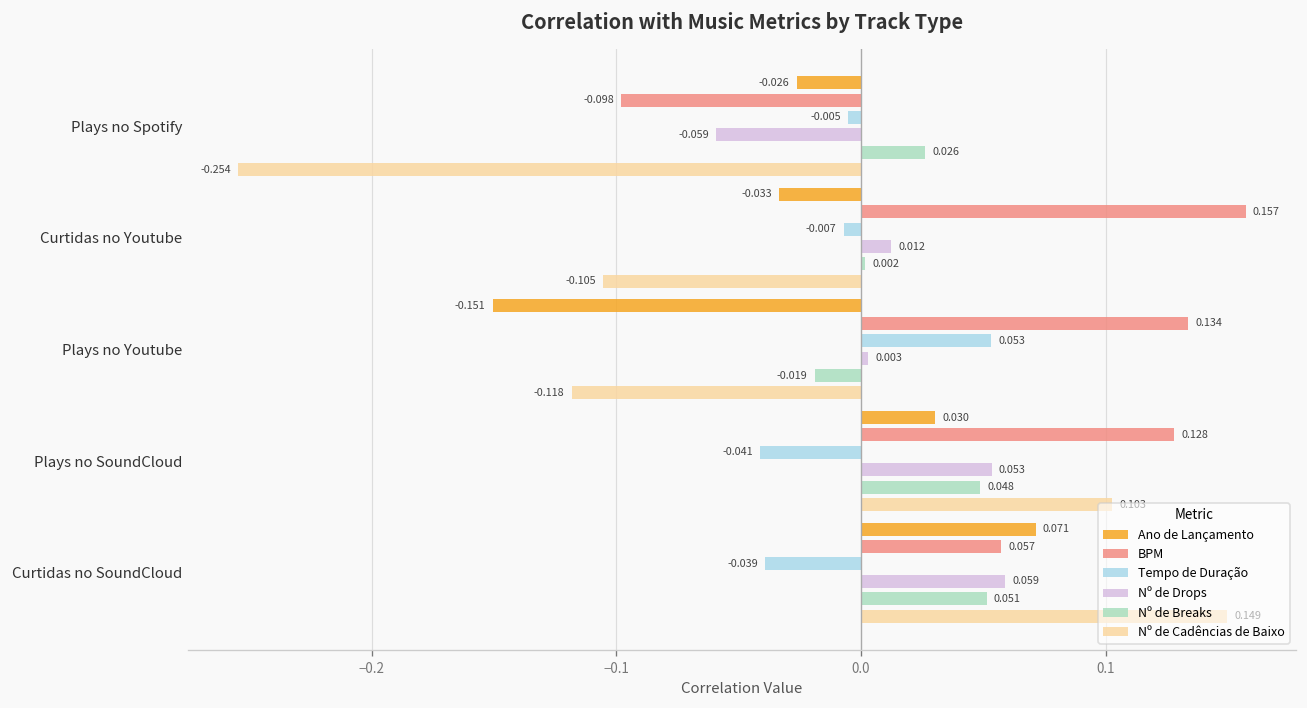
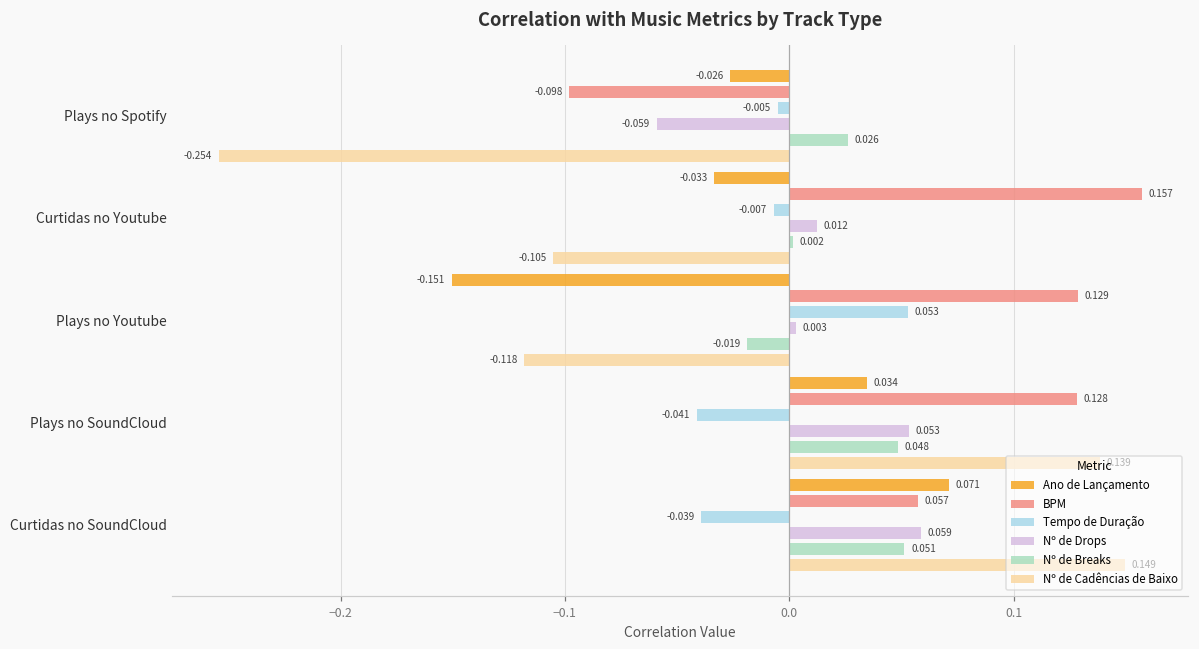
BPM, Plays no Youtube: 0.134 -> 0.129
Ano de Lançamento, Plays no SoundCloud: 0.030 -> 0.034
Nº de Cadências de Baixo, Plays no SoundCloud: 0.103 -> 0.139
